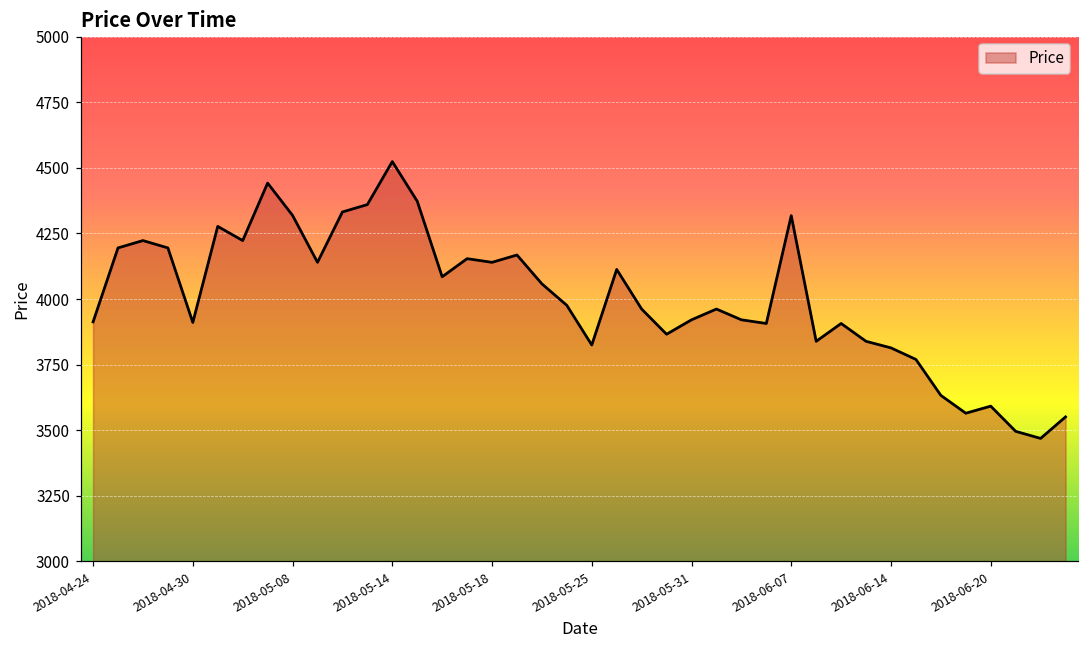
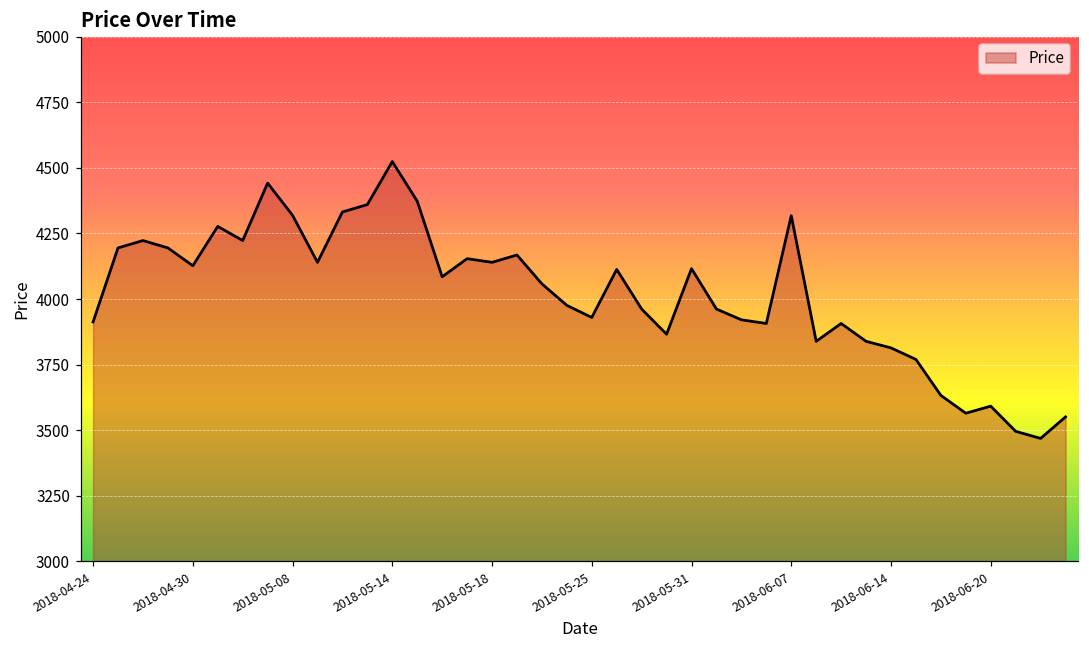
2018-04-30: 3910 -> 4130
2018-05-25: 3830 -> 3930
2018-05-31: 3920 -> 4120
